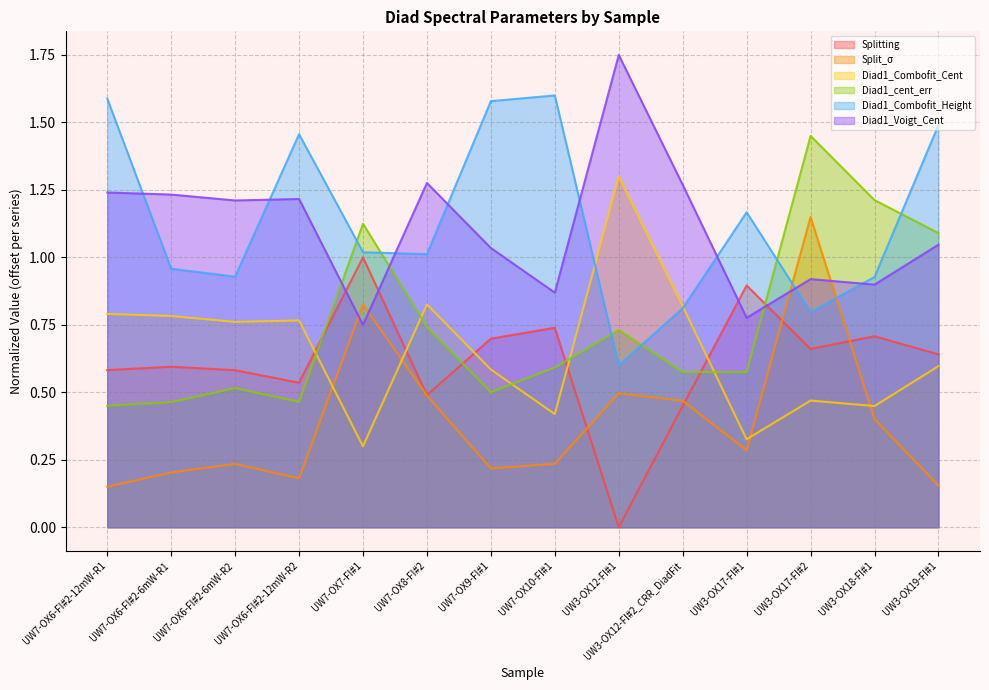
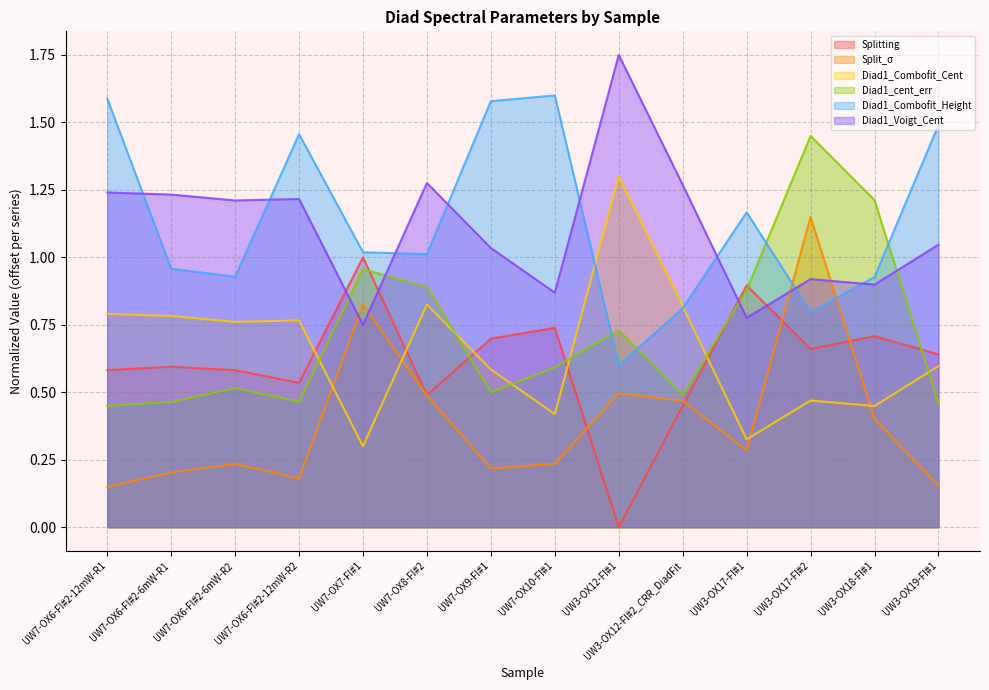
Diad1_cent_err, UW7-OX7-FI#1: 1.12 -> 0.96
Diad1_cent_err, UW7-OX8-FI#2: 0.74 -> 0.89
Diad1_cent_err, UW3-OX12-FI#2_CRR_DiadFit: 0.57 -> 0.49
Diad1_cent_err, UW3-OX17-FI#1: 0.57 -> 0.88
Diad1_cent_err, UW3-OX19-FI#1: 1.09 -> 0.46
